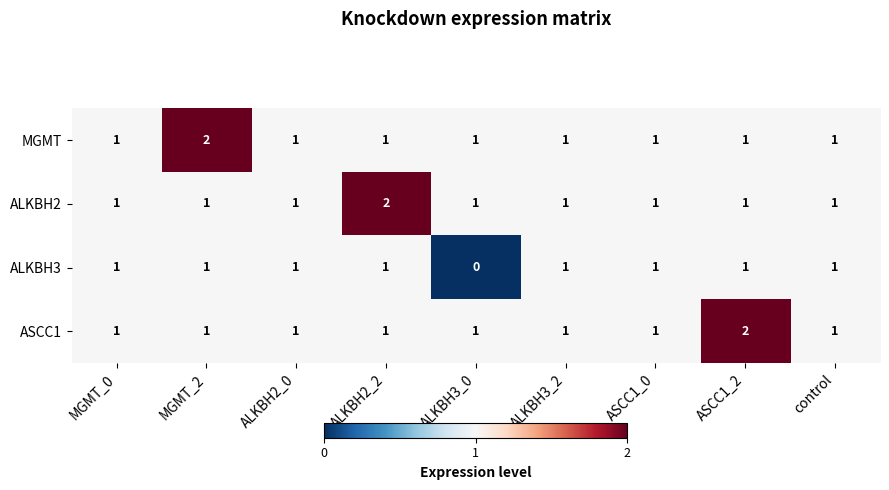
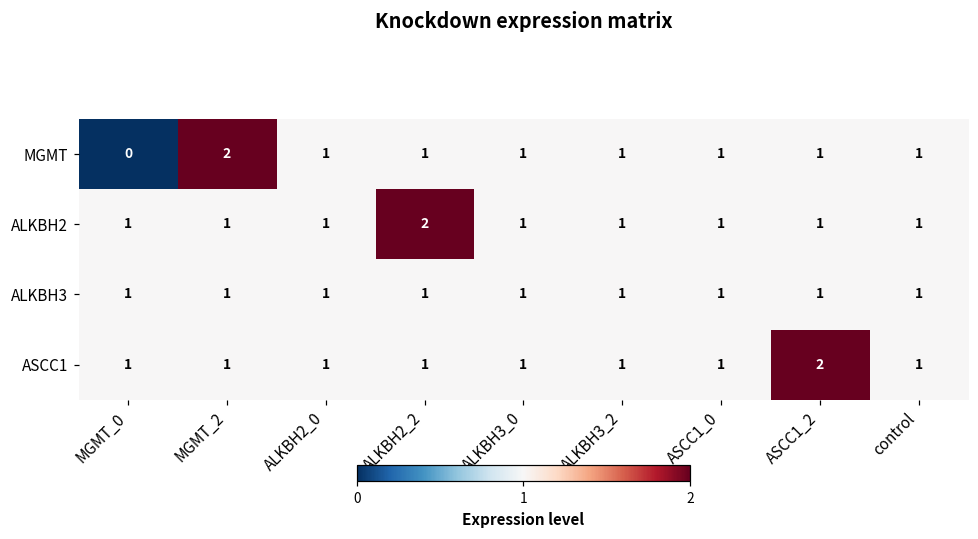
MGMT, MGMT_0: 1 -> 0
ALKBH3, ALKBH3_0: 0 -> 1
